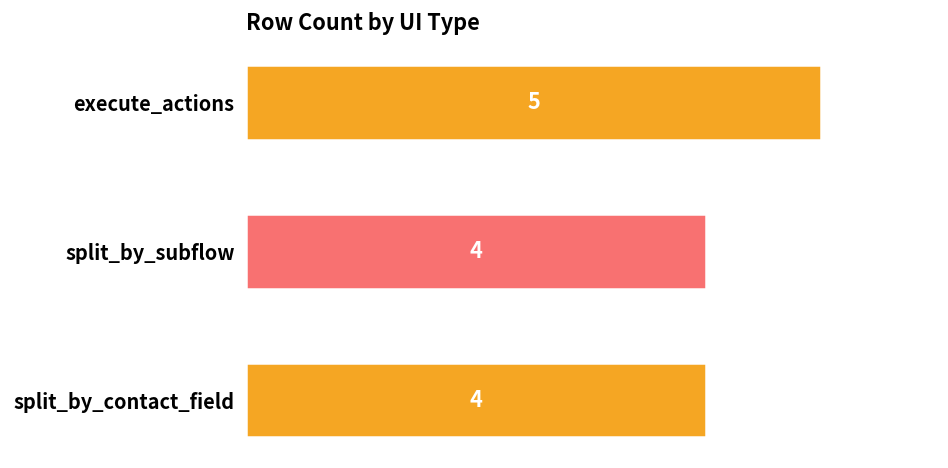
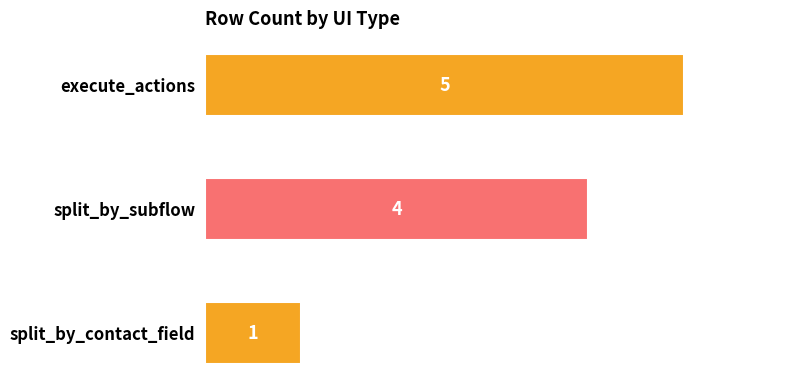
split_by_contact_field: 4 -> 1
